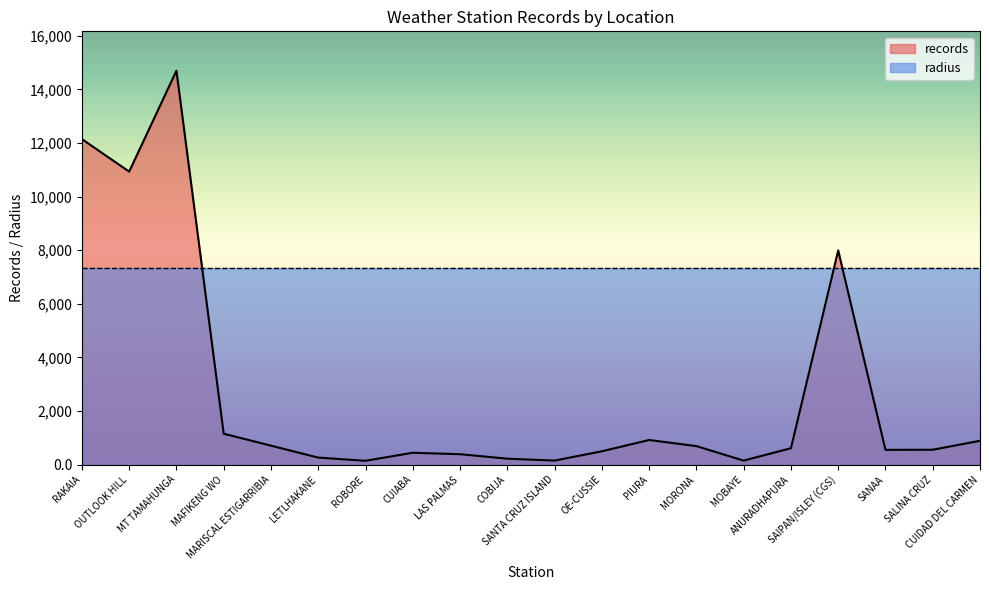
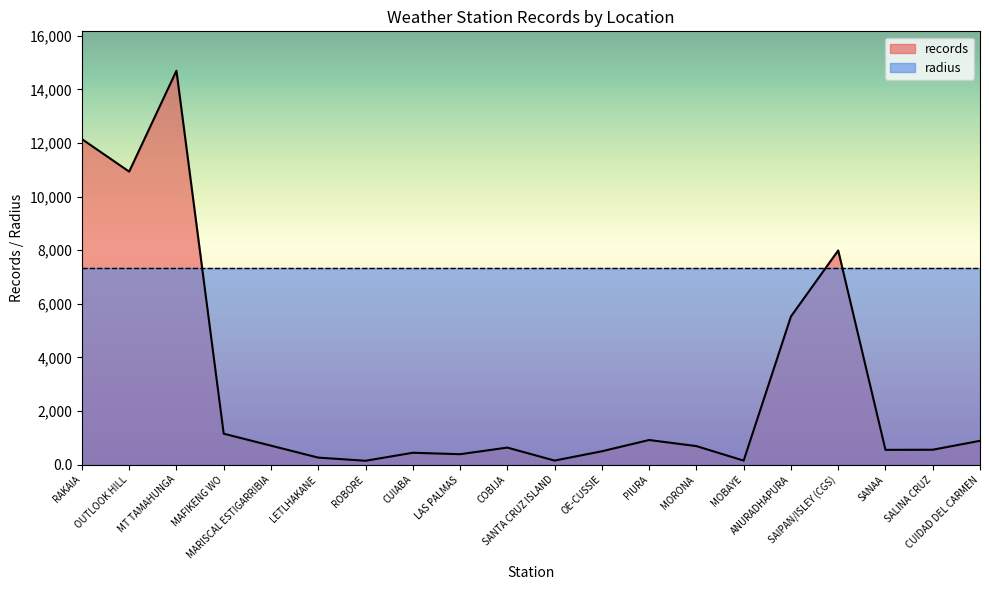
records, COBIJA: 200 -> 600
records, ANURADHAPURA: 600 -> 5,500
